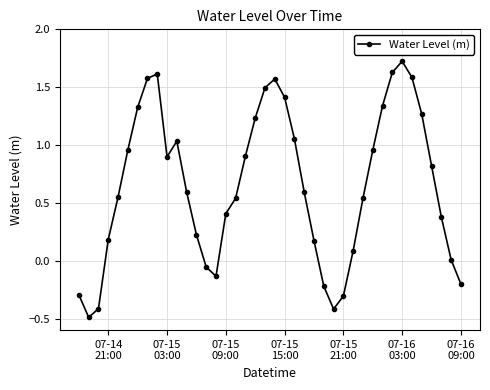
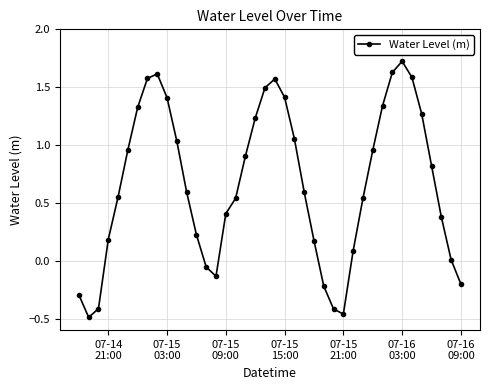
07-15 03:00: 0.90 -> 1.41
07-15 21:00: -0.31 -> -0.46
